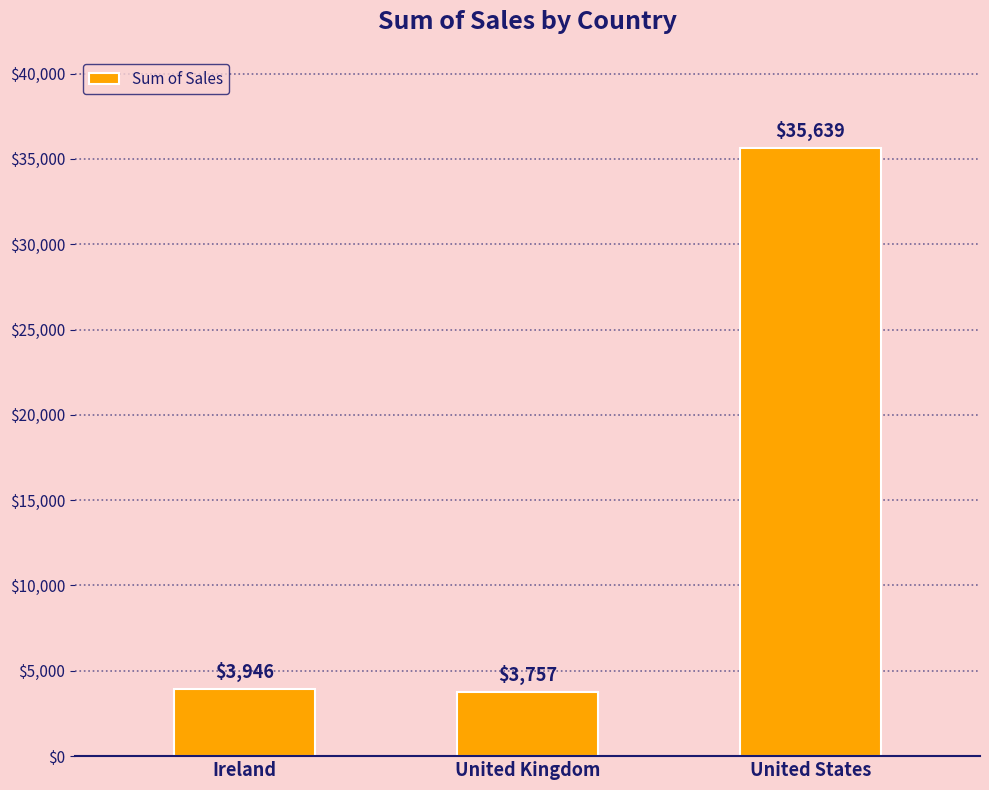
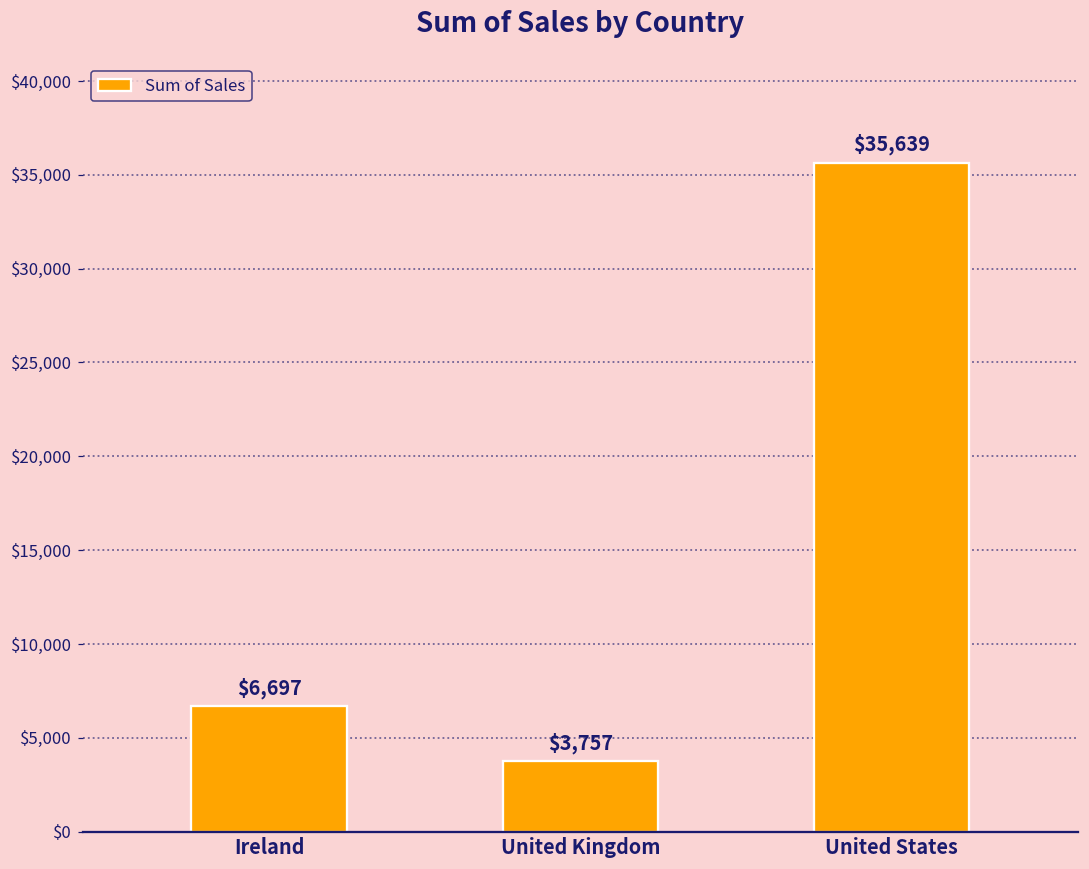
Ireland: $3,946 -> $6,697
